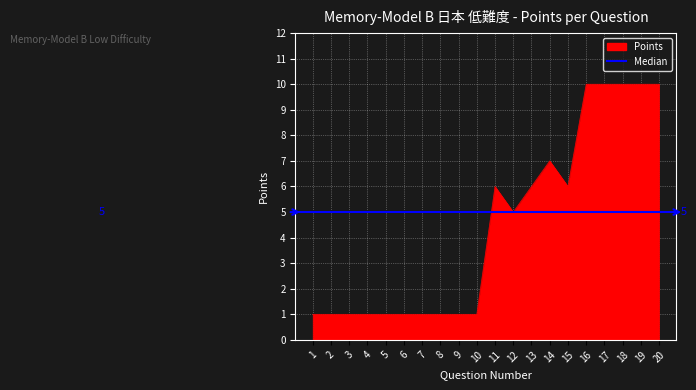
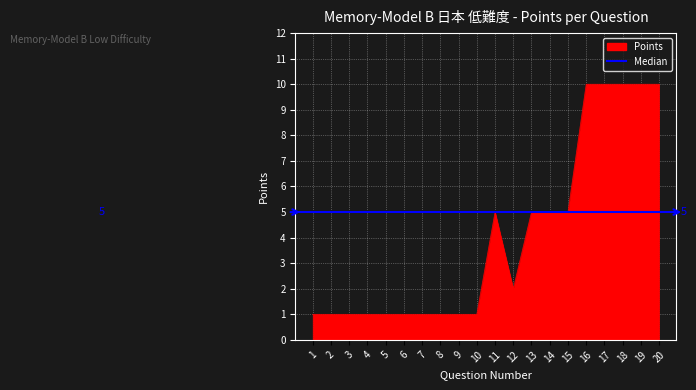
11: 6 -> 5
12: 5 -> 2
13: 6 -> 5
14: 7 -> 5
15: 6 -> 5
